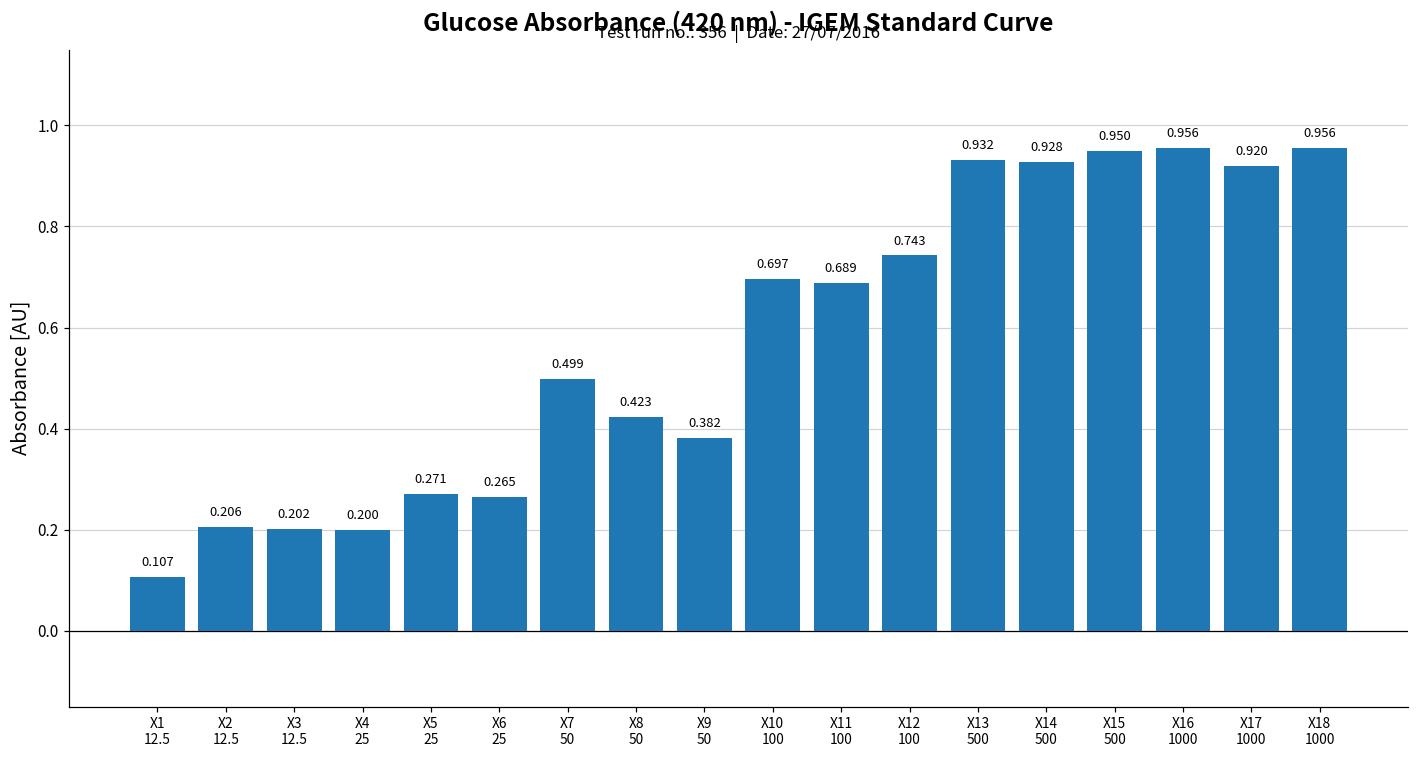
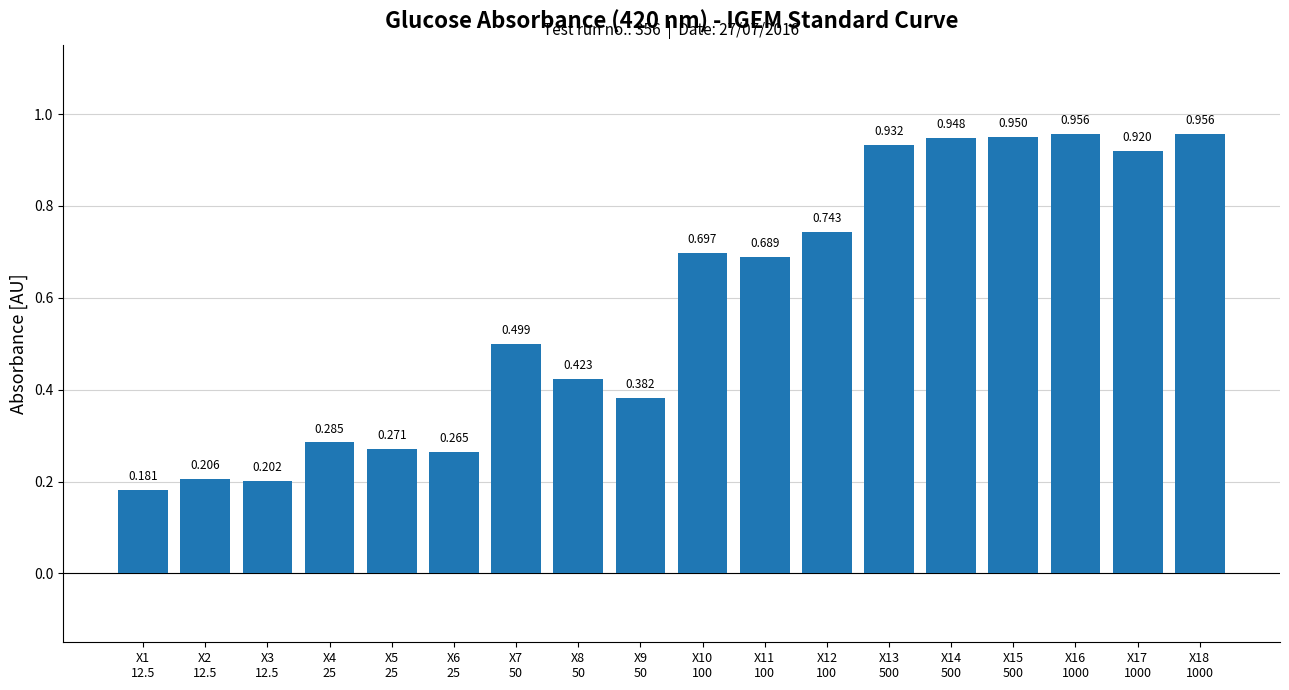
X1 12.5: 0.107 -> 0.181
X4 25: 0.200 -> 0.285
X14 500: 0.928 -> 0.948
